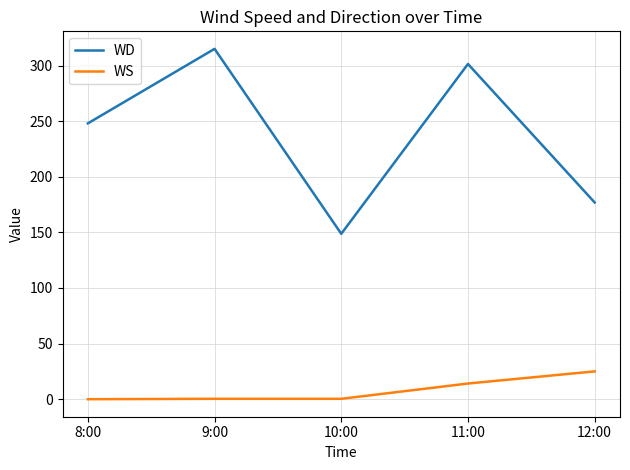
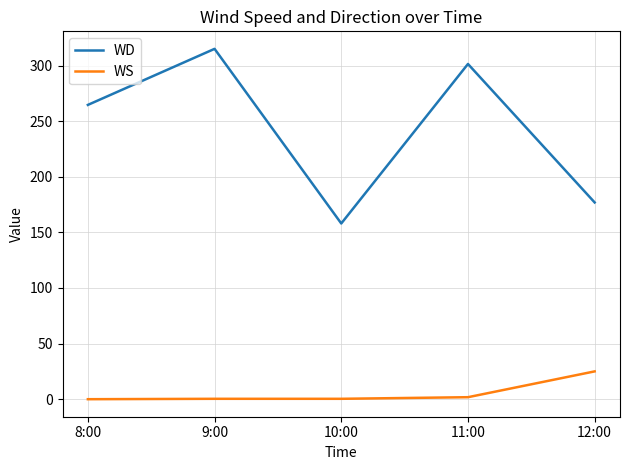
WD, 8:00: 248 -> 265
WD, 10:00: 149 -> 158
WS, 11:00: 14 -> 2
